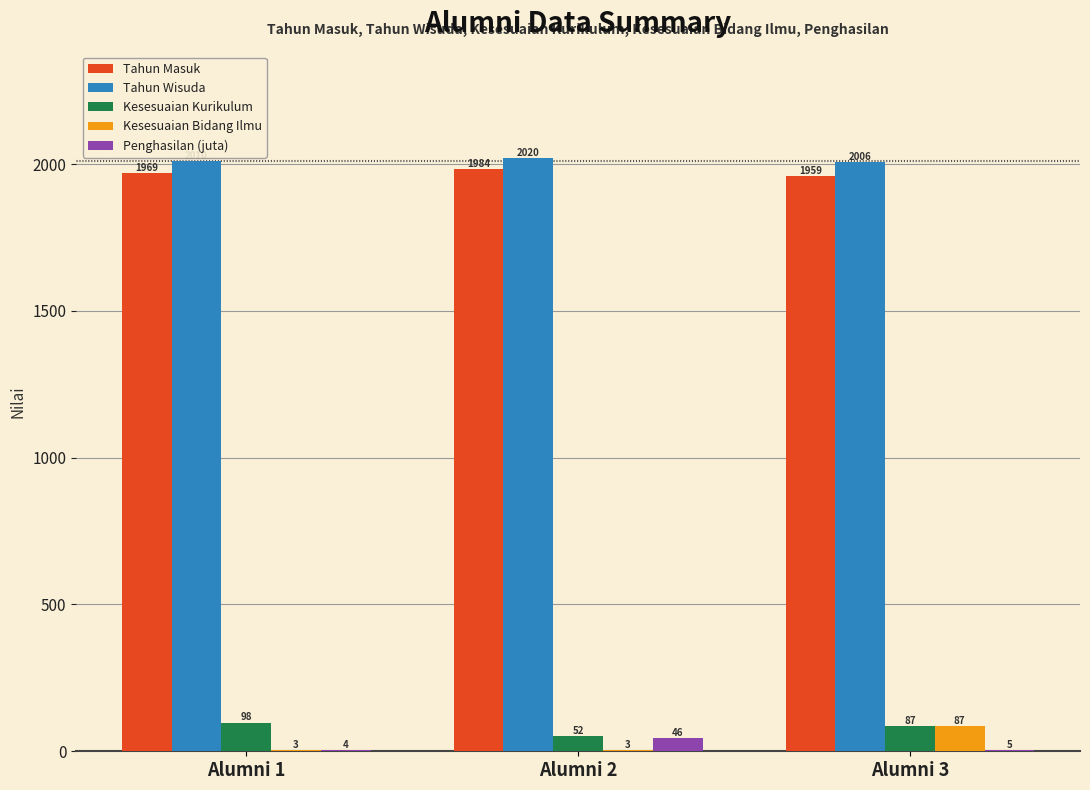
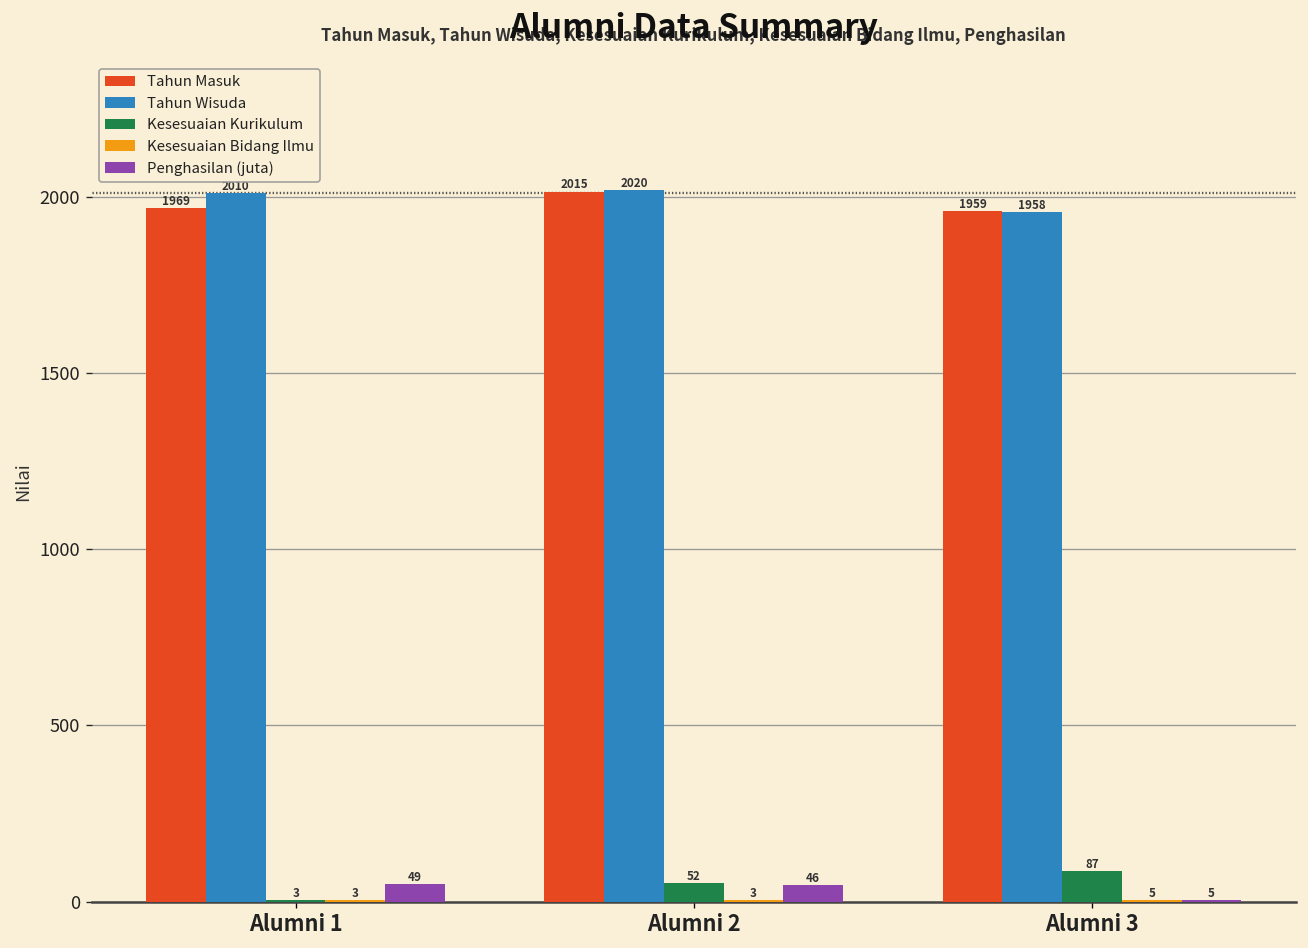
Kesesuaian Kurikulum, Alumni 1: 98 -> 3
Penghasilan (juta), Alumni 1: 4 -> 49
Tahun Masuk, Alumni 2: 1984 -> 2015
Tahun Wisuda, Alumni 3: 2006 -> 1958
Kesesuaian Bidang Ilmu, Alumni 3: 87 -> 5
